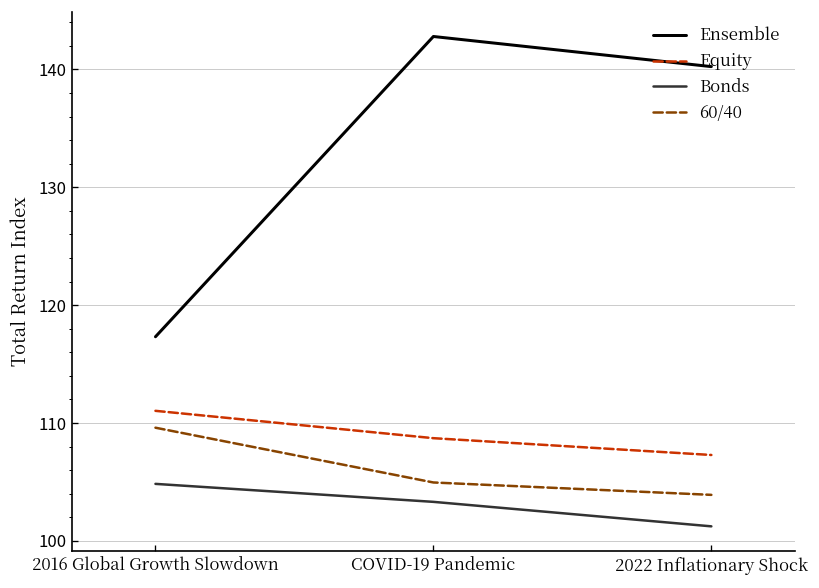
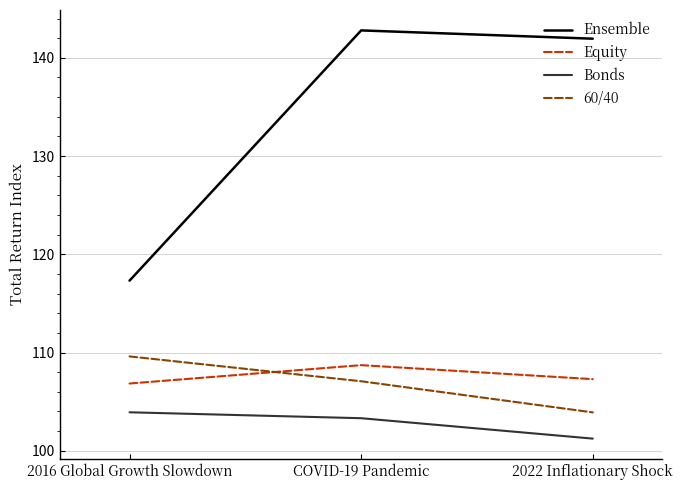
Equity, 2016 Global Growth Slowdown: 111 -> 107
Bonds, 2016 Global Growth Slowdown: 105 -> 104
60/40, COVID-19 Pandemic: 105 -> 107
Ensemble, 2022 Inflationary Shock: 140 -> 142
